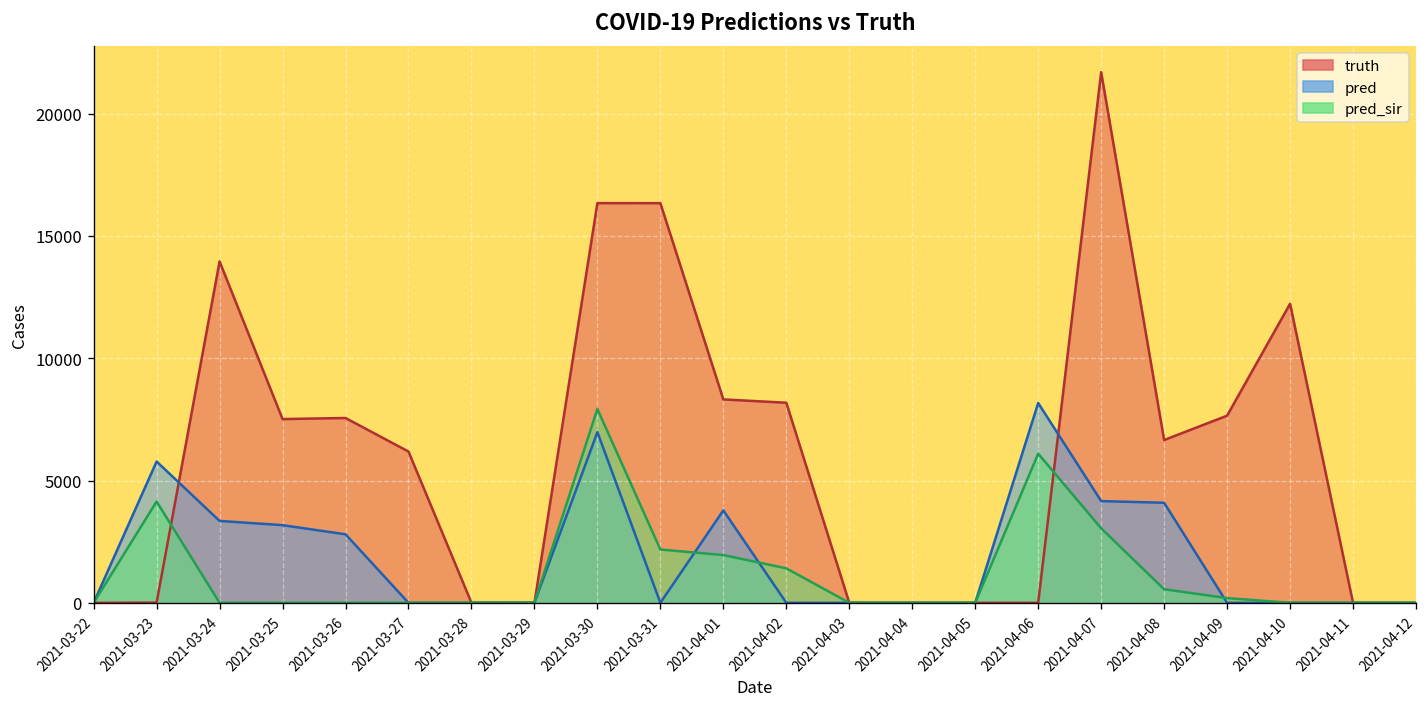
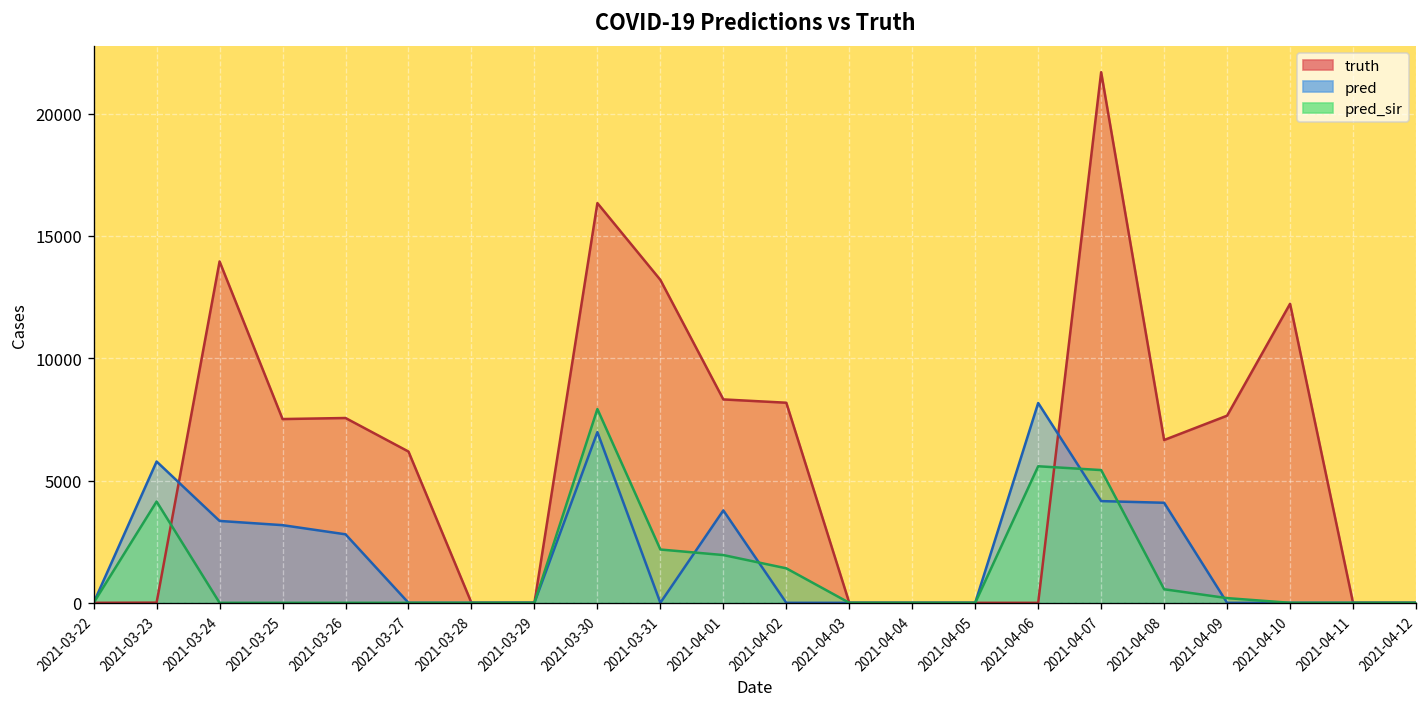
truth, 2021-03-31: 16300 -> 13200
pred_sir, 2021-04-06: 6100 -> 5600
pred_sir, 2021-04-07: 3000 -> 5400
